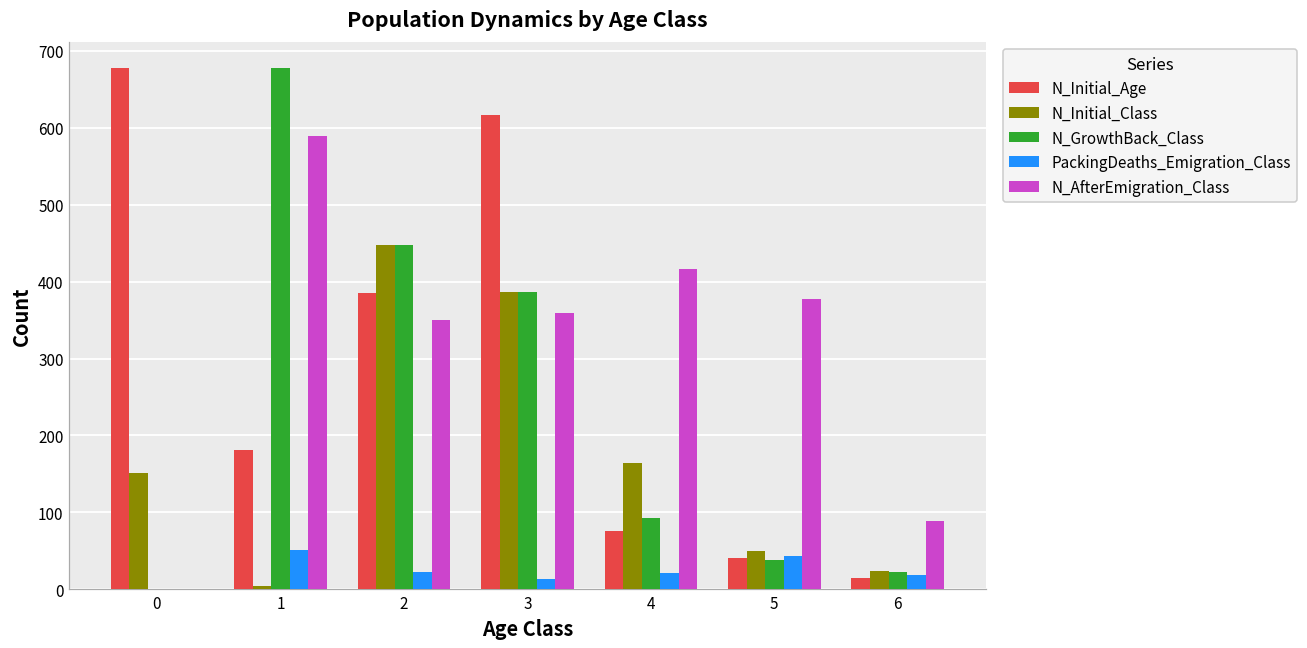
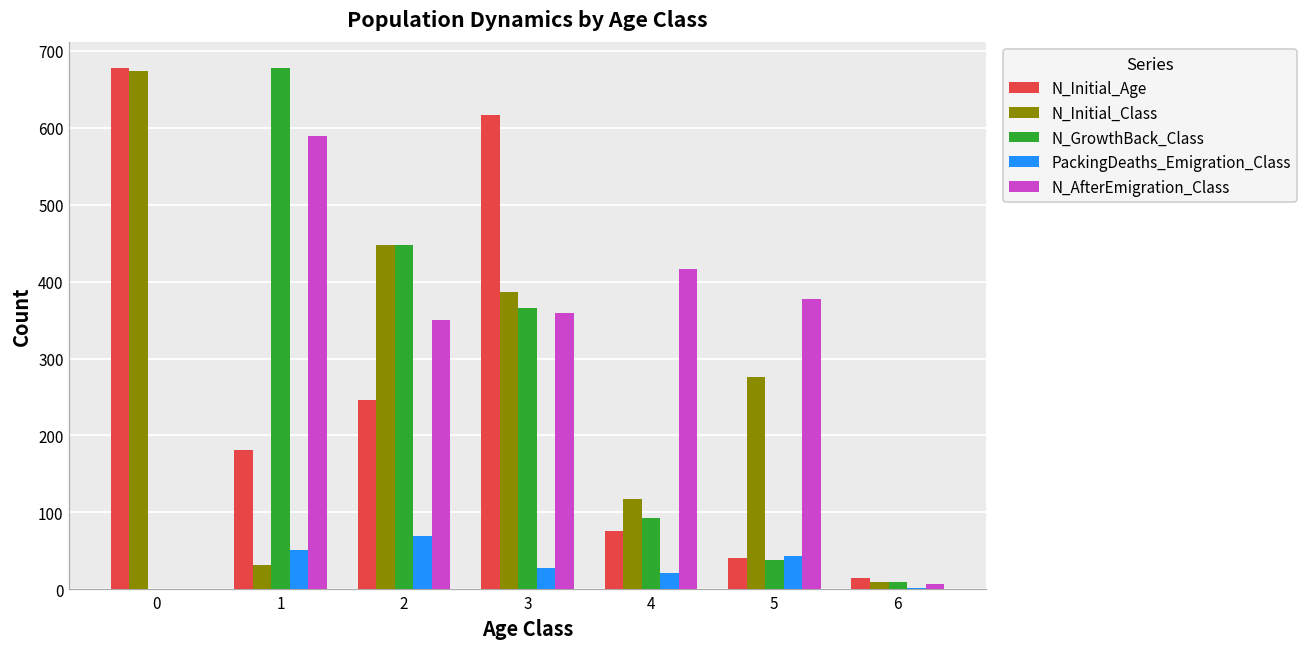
N_Initial_Class, 0: 150 -> 670
N_Initial_Class, 1: 0 -> 30
N_Initial_Age, 2: 390 -> 250
PackingDeaths_Emigration_Class, 2: 20 -> 70
N_GrowthBack_Class, 3: 390 -> 370
PackingDeaths_Emigration_Class, 3: 10 -> 30
N_Initial_Class, 4: 160 -> 120
N_Initial_Class, 5: 50 -> 280
N_Initial_Class, 6: 20 -> 10
N_GrowthBack_Class, 6: 20 -> 10
PackingDeaths_Emigration_Class, 6: 20 -> 0
N_AfterEmigration_Class, 6: 90 -> 10
